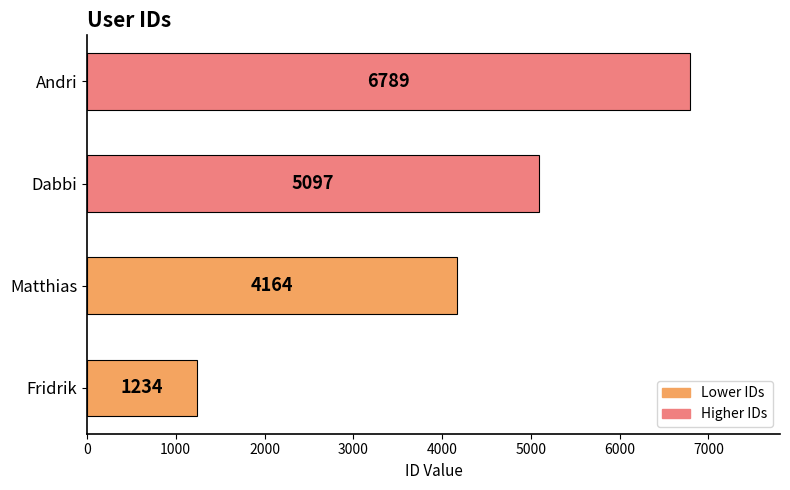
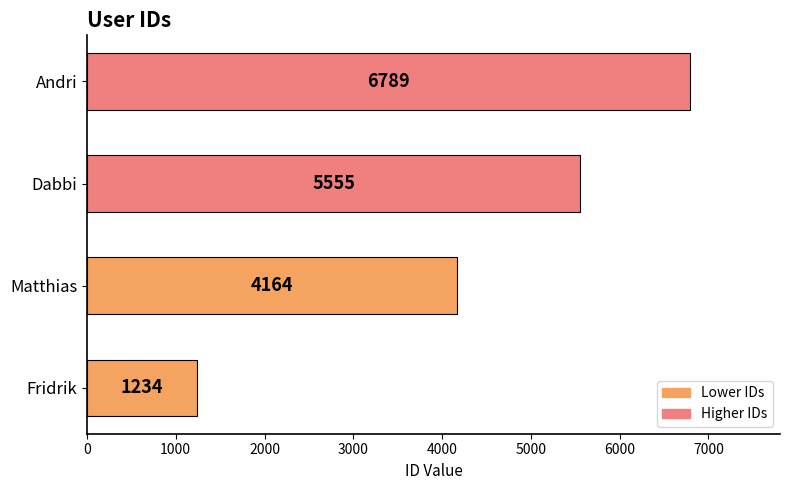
Dabbi: 5097 -> 5555
